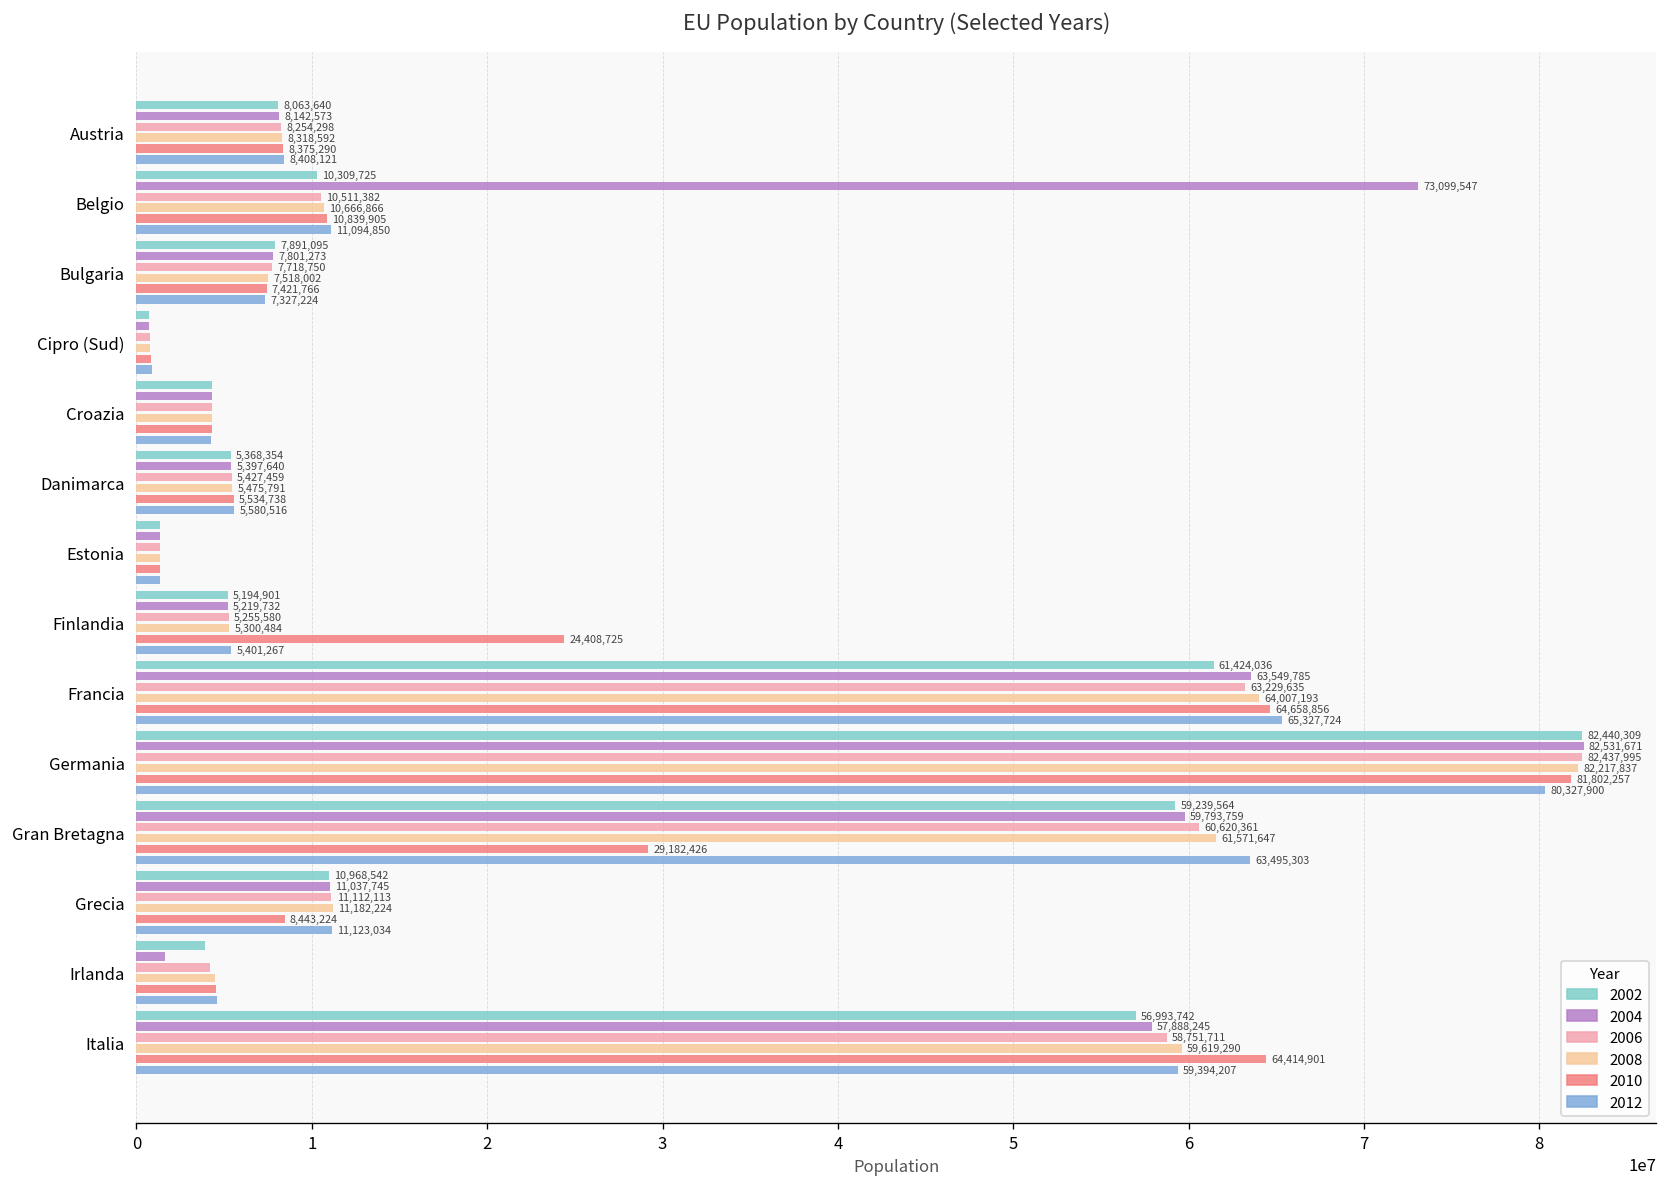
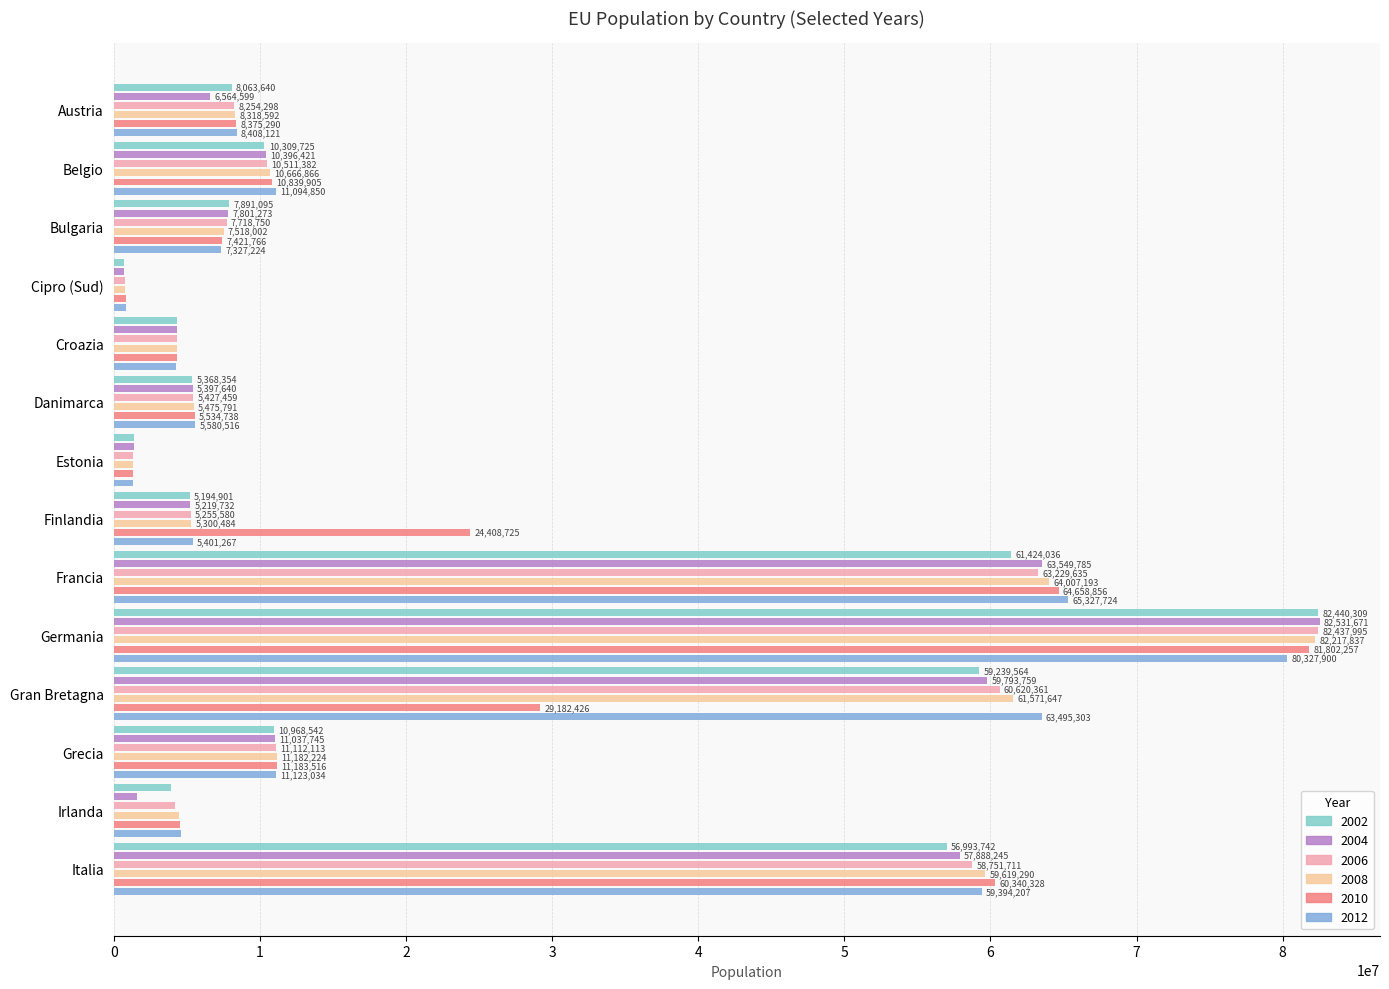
2004, Austria: 8,142,573 -> 6,564,599
2004, Belgio: 73,099,547 -> 10,396,421
2010, Grecia: 8,443,224 -> 11,183,516
2010, Italia: 64,414,901 -> 60,340,328
